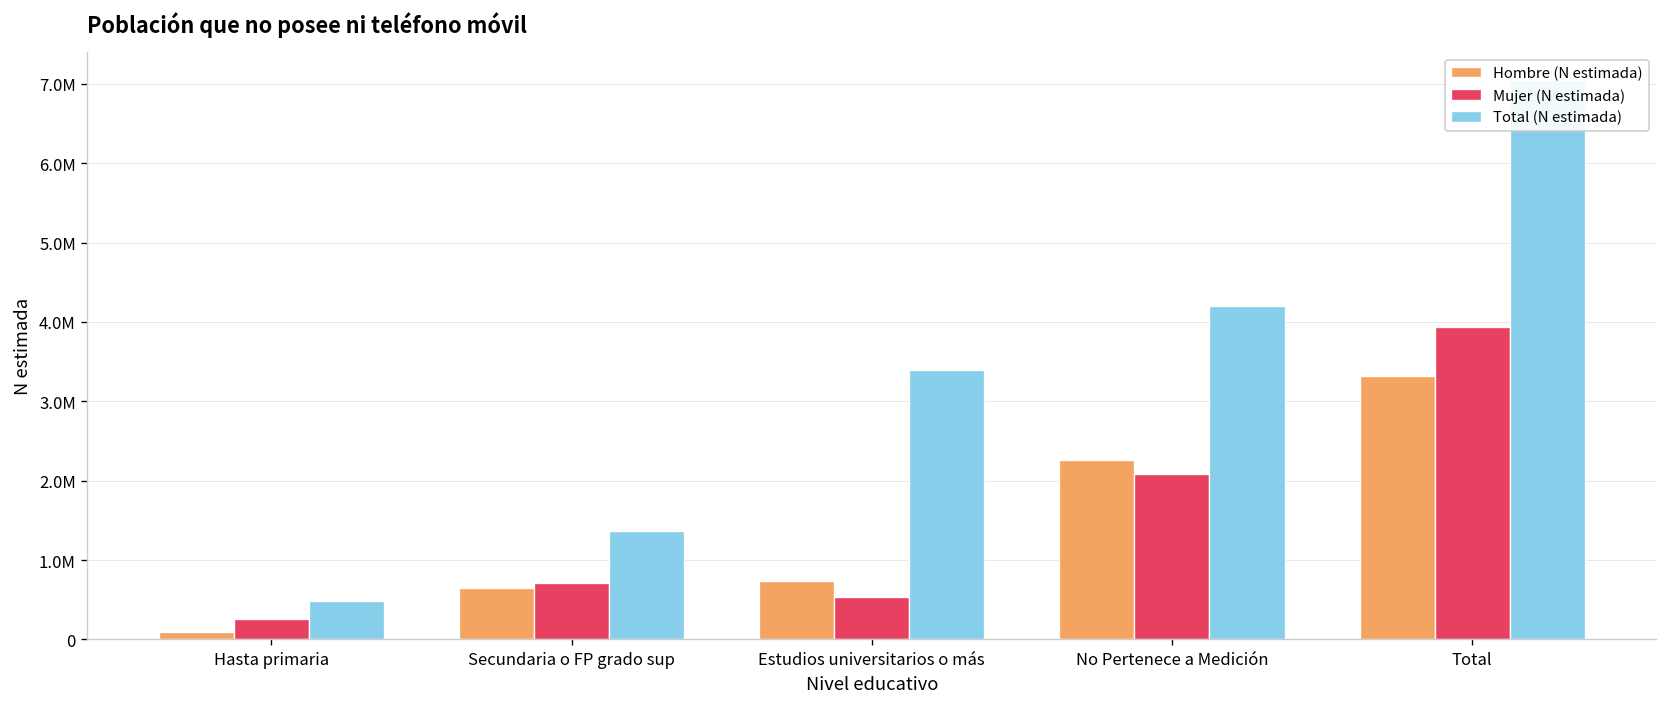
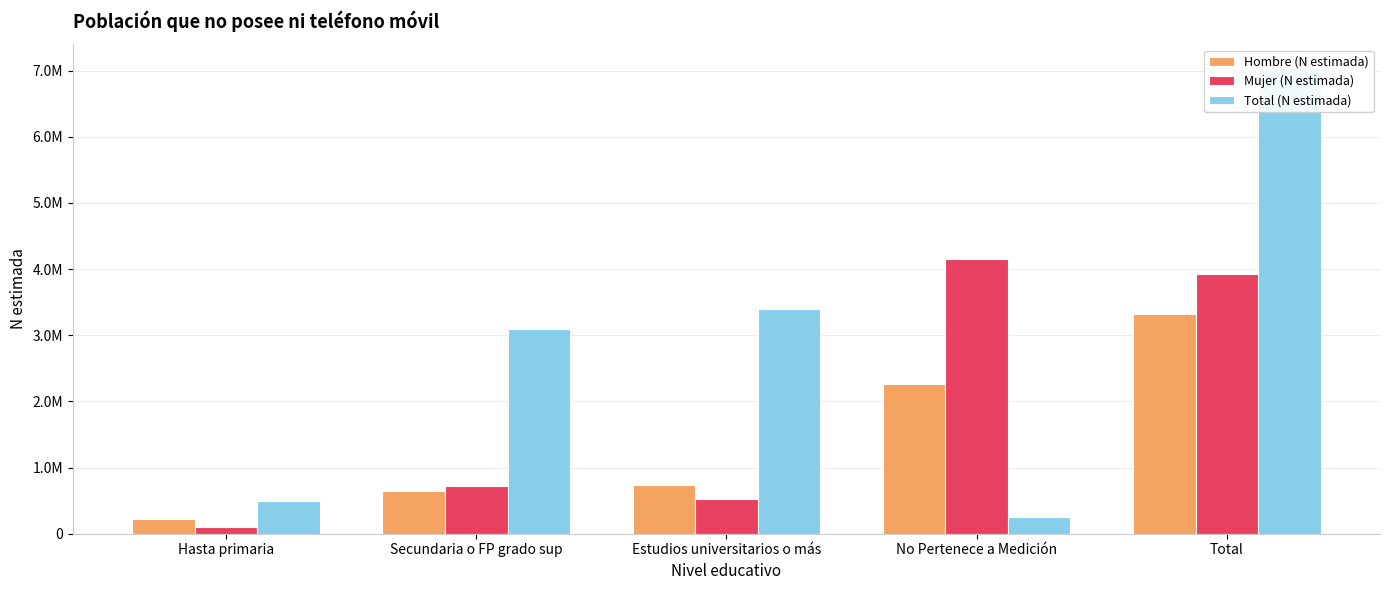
Hombre (N estimada), Hasta primaria: 100000 -> 200000
Mujer (N estimada), Hasta primaria: 300000 -> 100000
Total (N estimada), Secundaria o FP grado sup: 1400000 -> 3100000
Mujer (N estimada), No Pertenece a Medición: 2100000 -> 4200000
Total (N estimada), No Pertenece a Medición: 4200000 -> 200000
